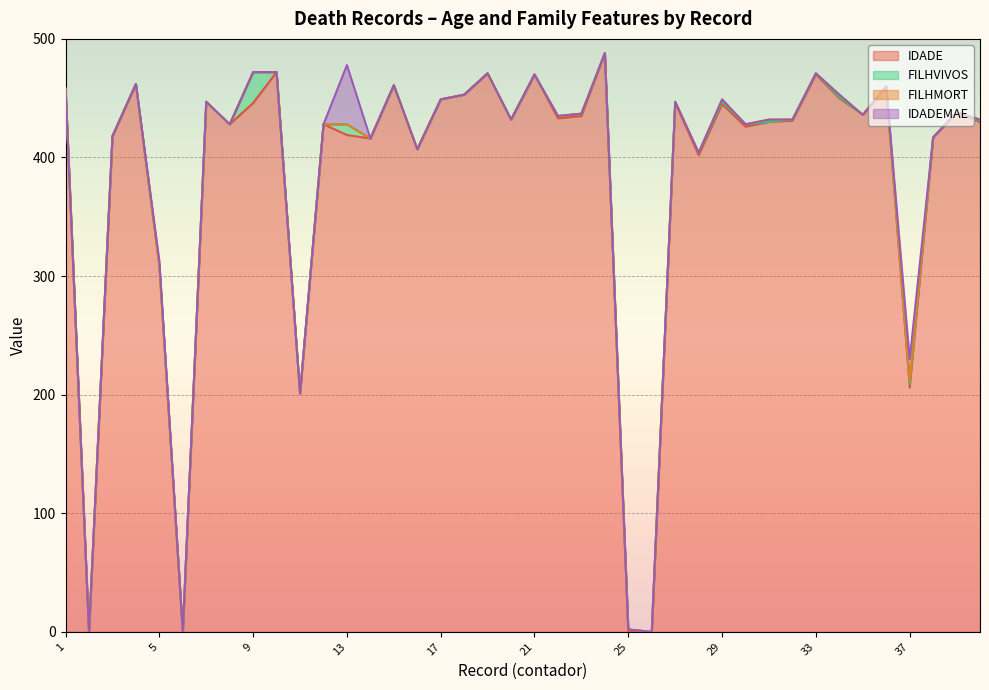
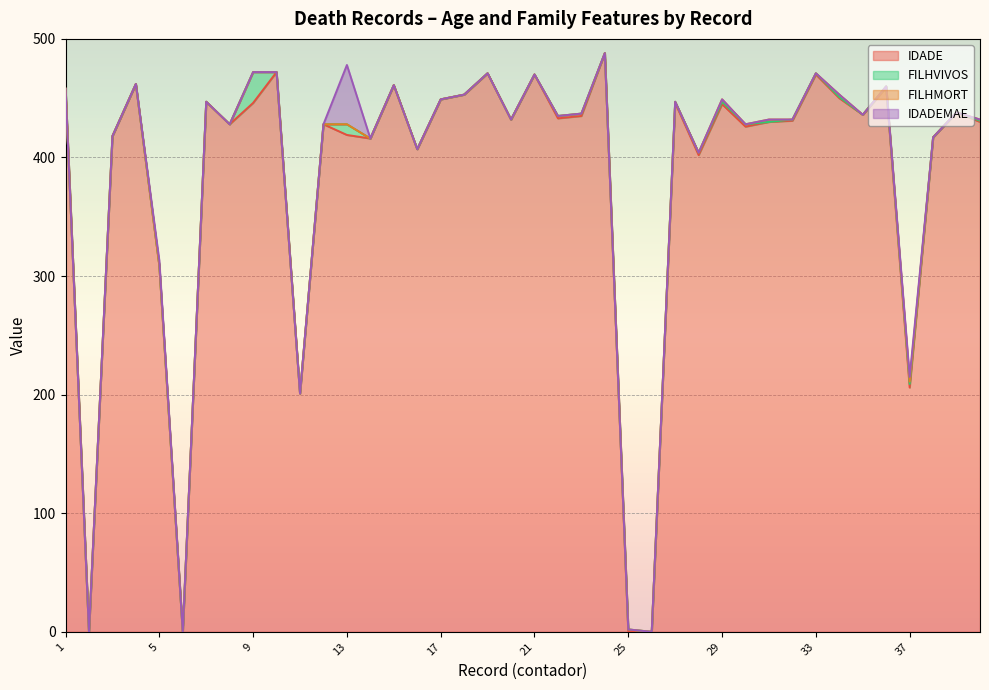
IDADEMAE, 37: 19 -> 4
